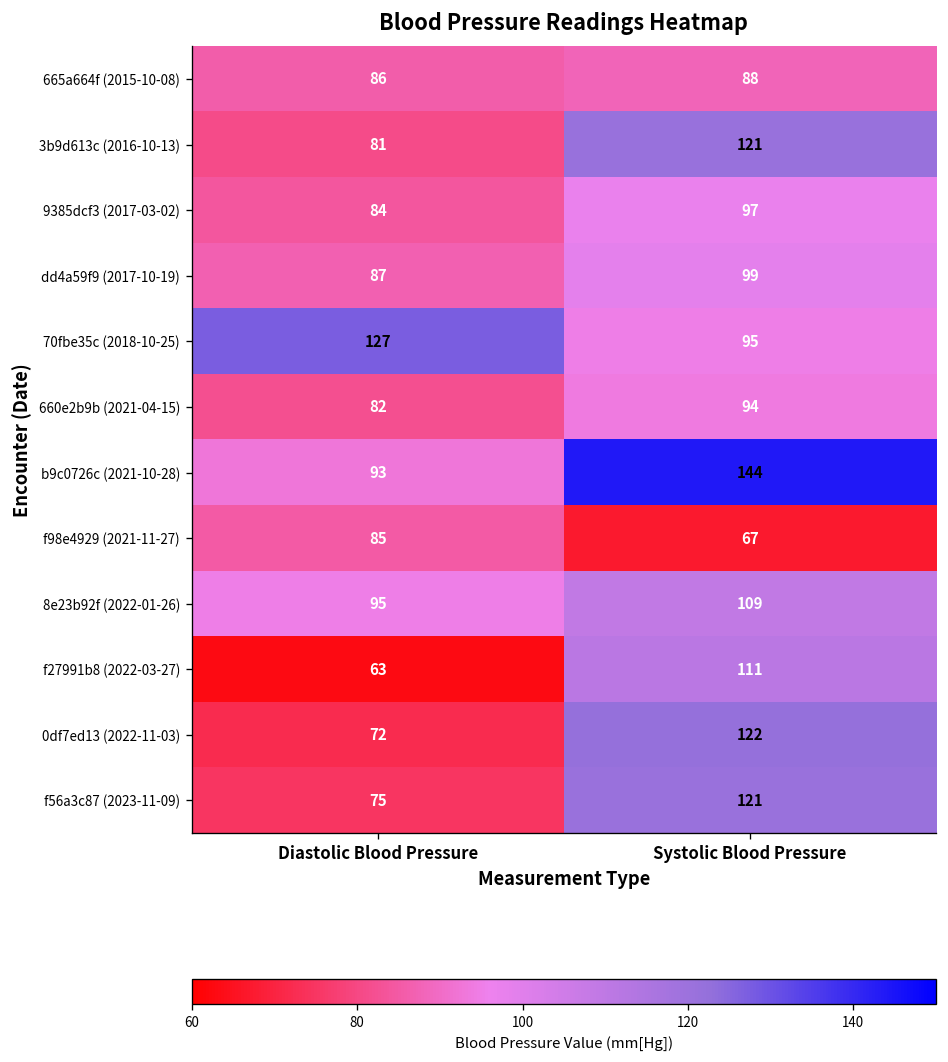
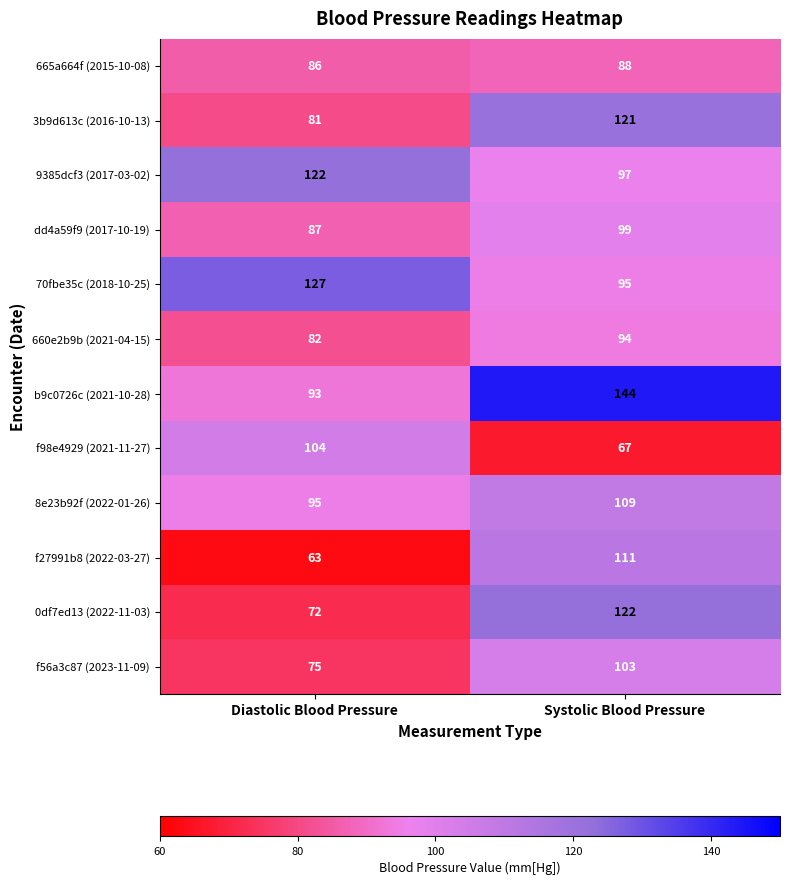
9385dcf3 (2017-03-02), Diastolic Blood Pressure: 84 -> 122
f98e4929 (2021-11-27), Diastolic Blood Pressure: 85 -> 104
f56a3c87 (2023-11-09), Systolic Blood Pressure: 121 -> 103
